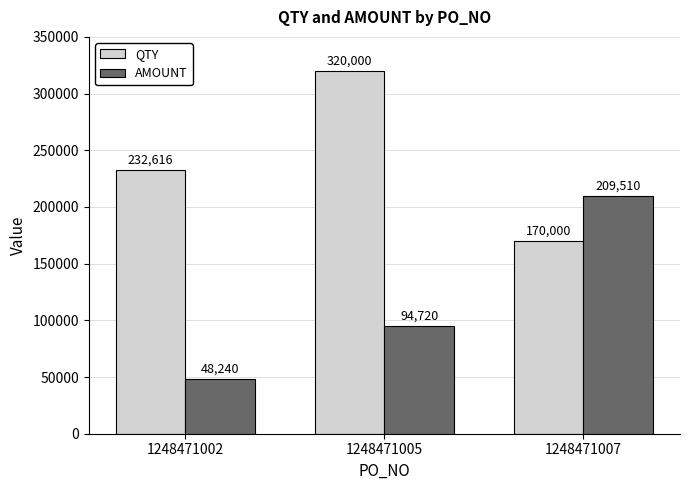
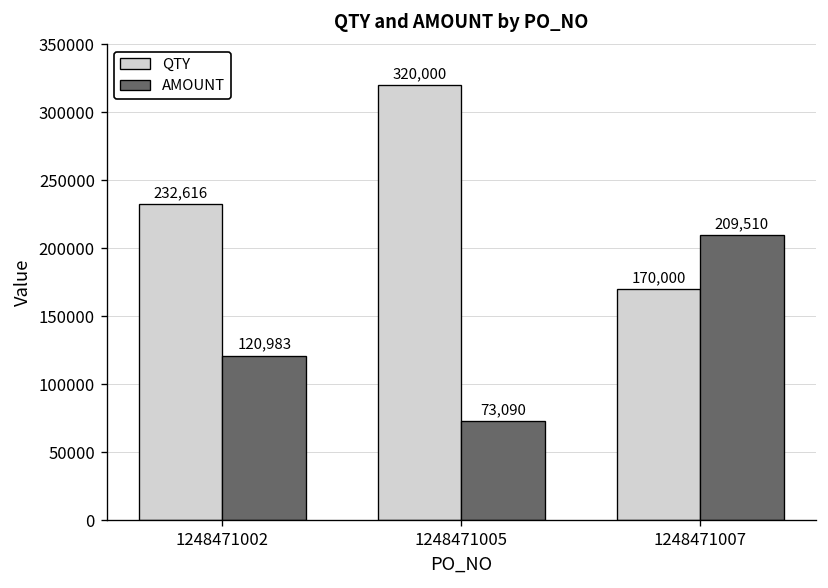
AMOUNT, 1248471002: 48,240 -> 120,983
AMOUNT, 1248471005: 94,720 -> 73,090
